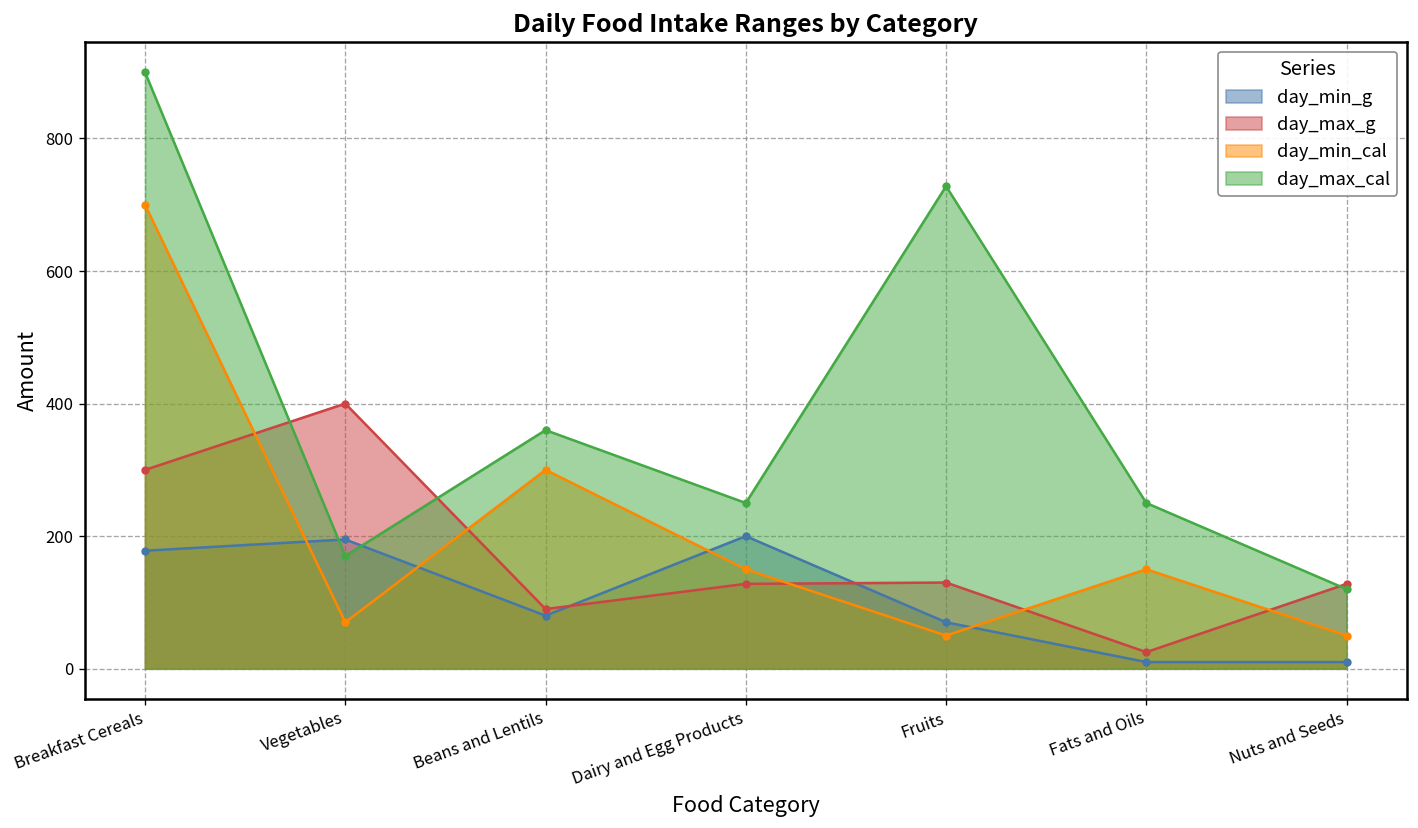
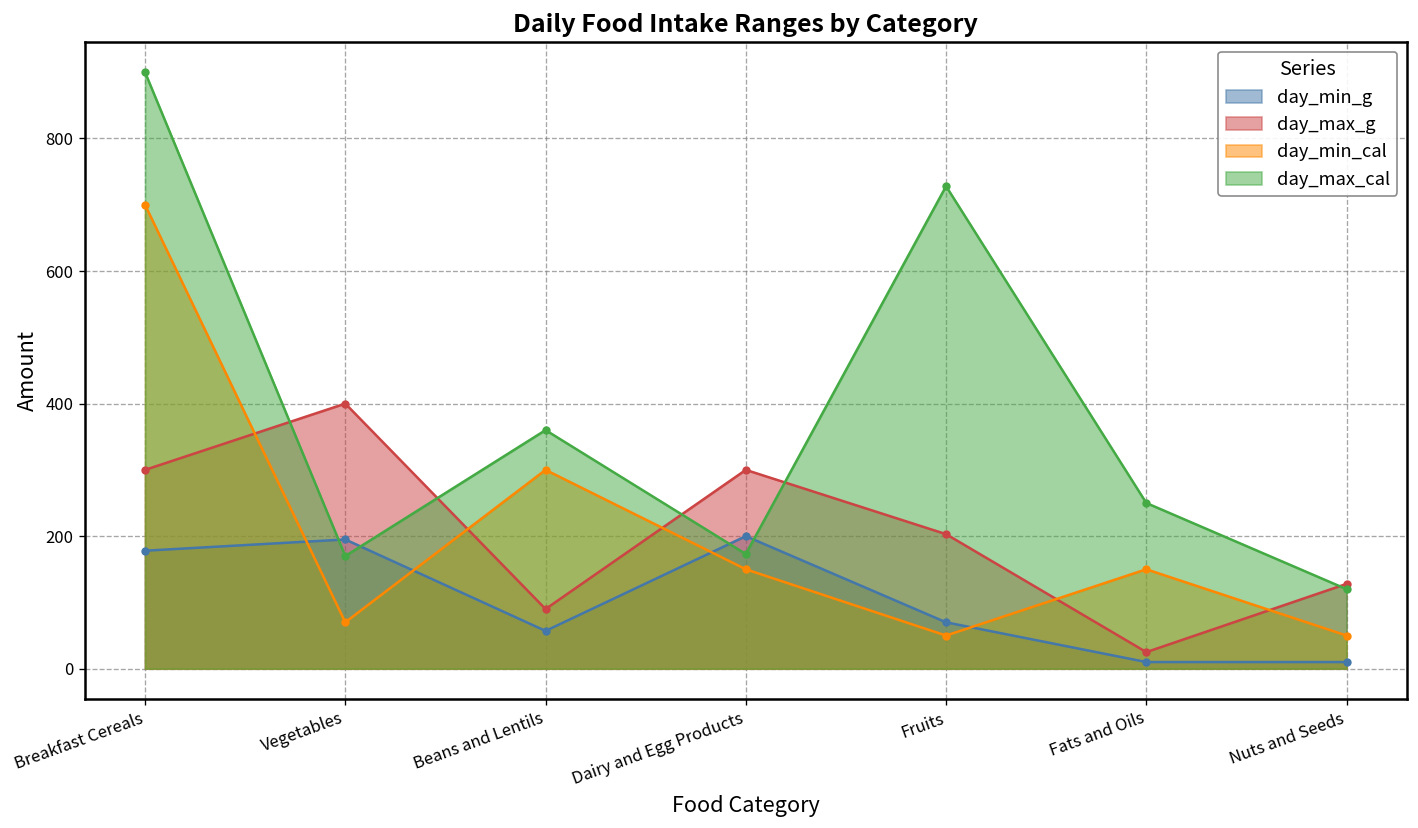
day_min_g, Beans and Lentils: 80 -> 60
day_max_g, Dairy and Egg Products: 130 -> 300
day_max_cal, Dairy and Egg Products: 250 -> 170
day_max_g, Fruits: 130 -> 200
